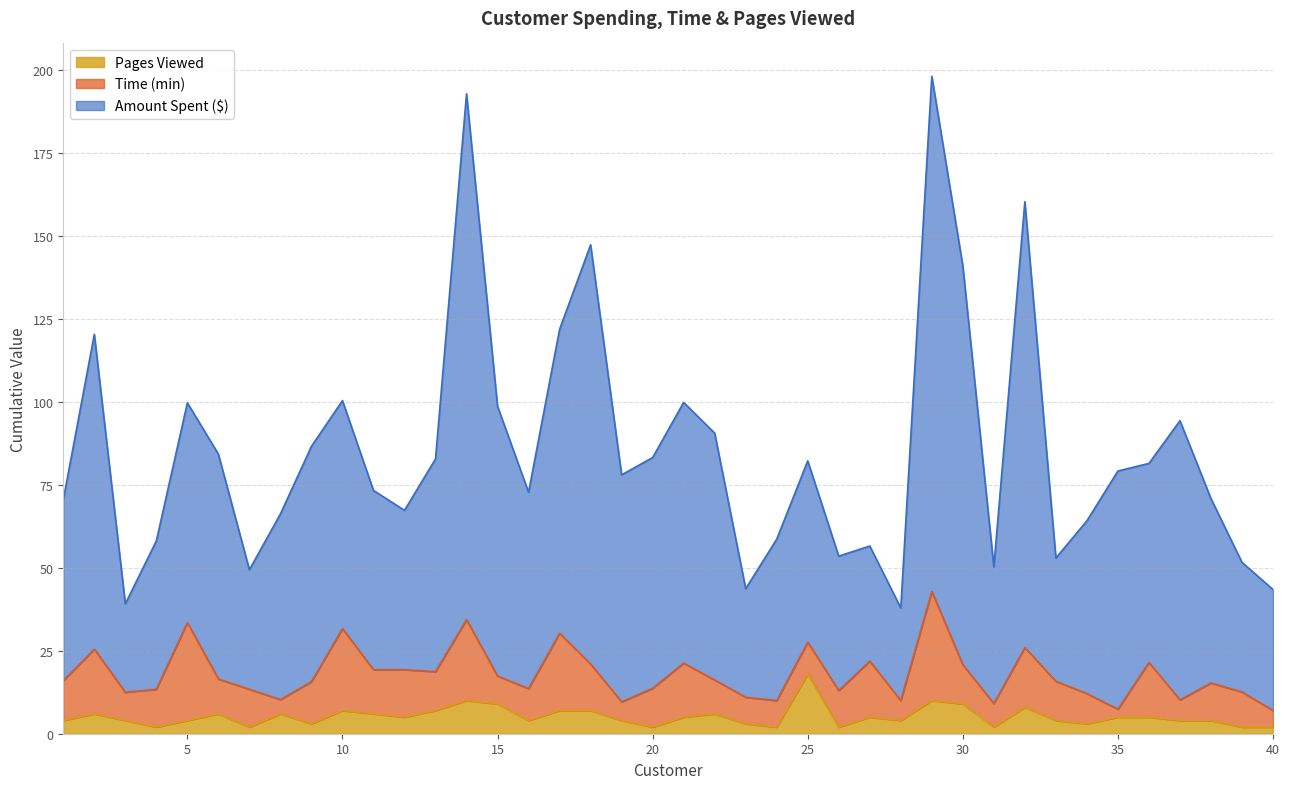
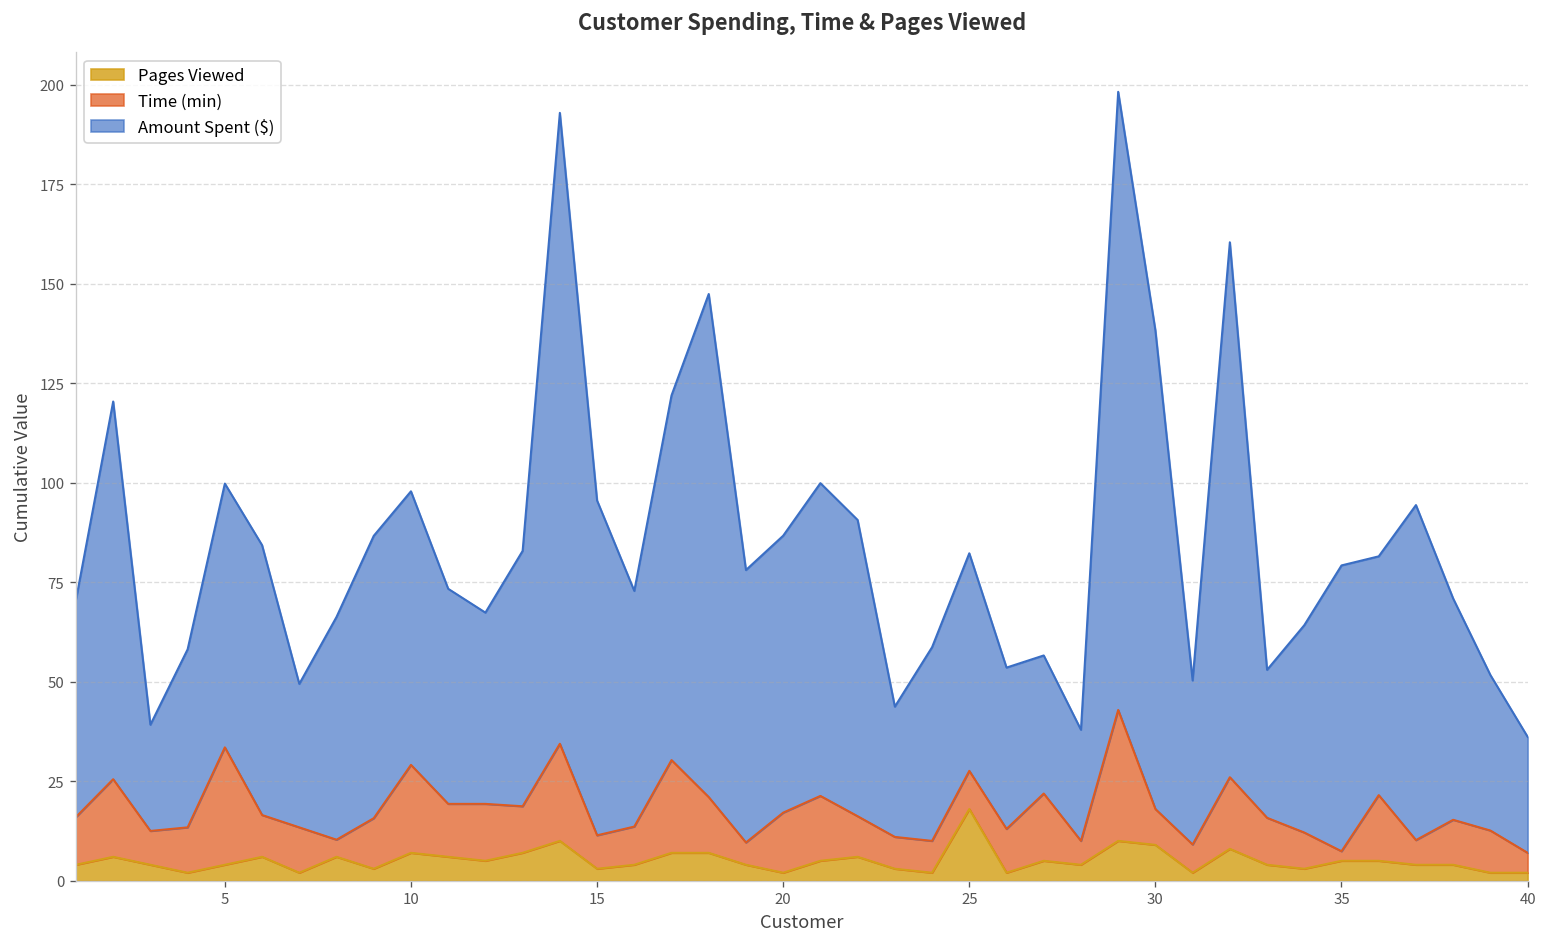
Time (min), 10: 25 -> 22
Pages Viewed, 15: 9 -> 3
Amount Spent ($), 15: 81 -> 84
Time (min), 20: 12 -> 15
Time (min), 30: 12 -> 9
Amount Spent ($), 40: 36 -> 29
